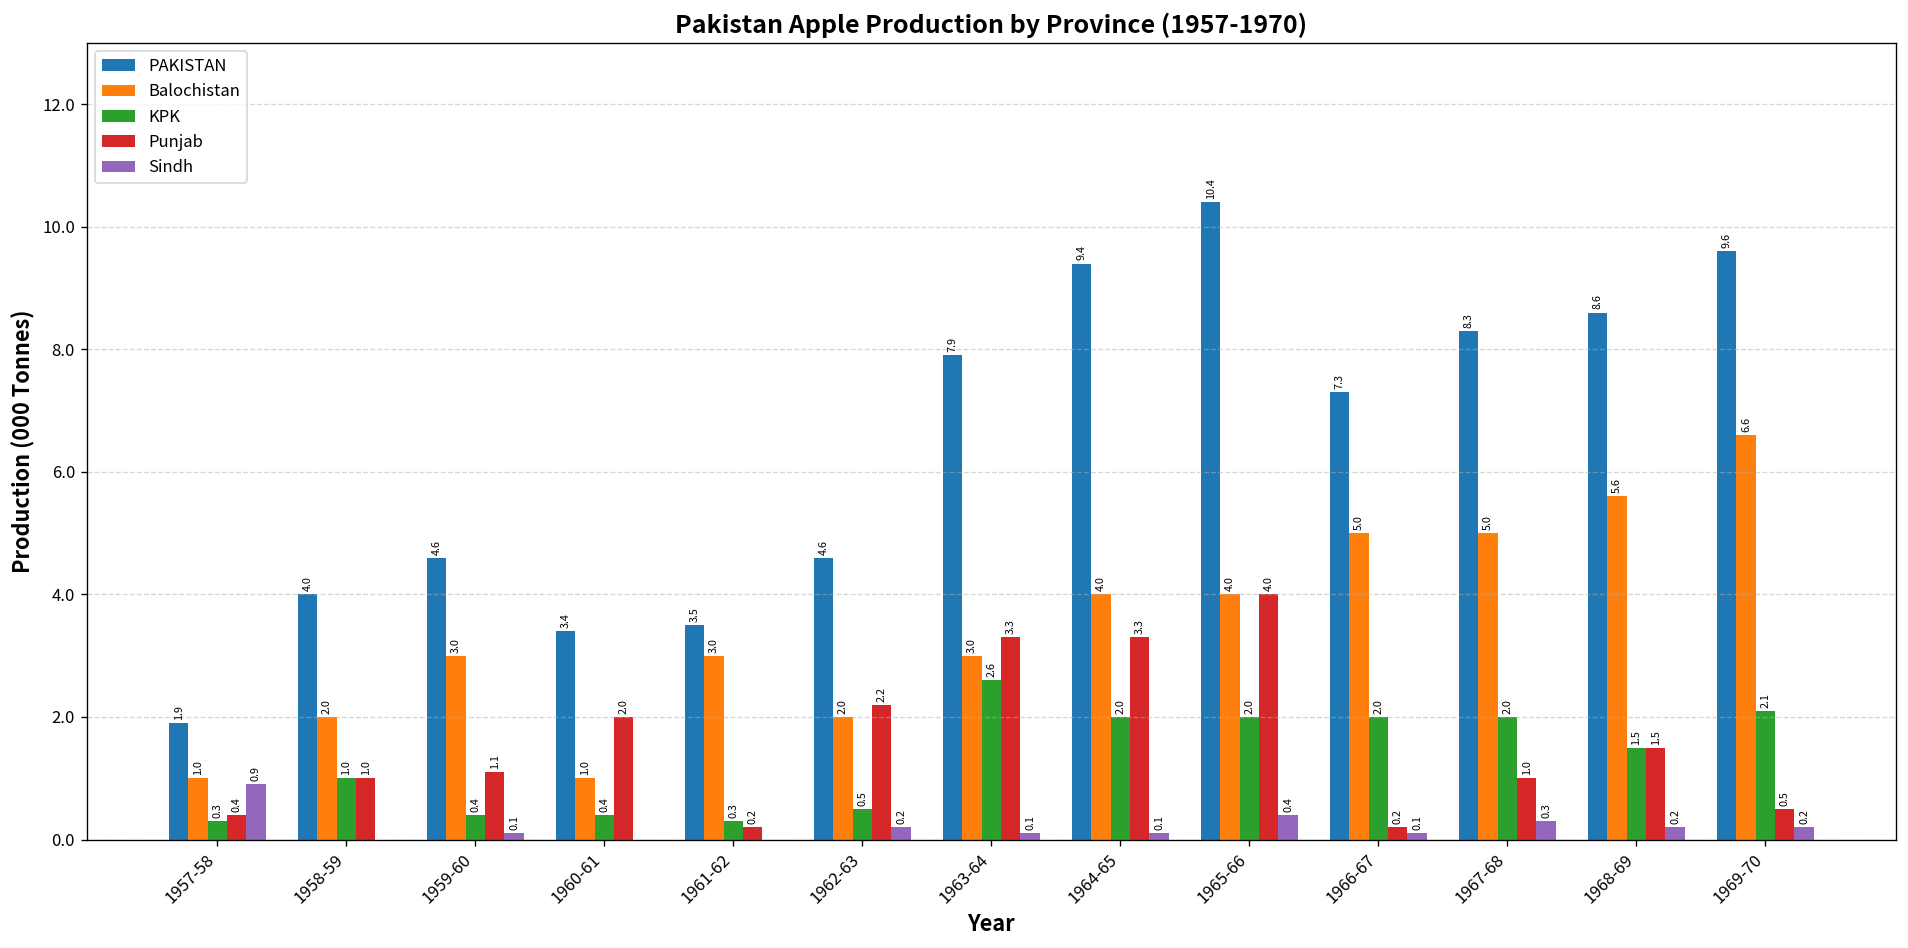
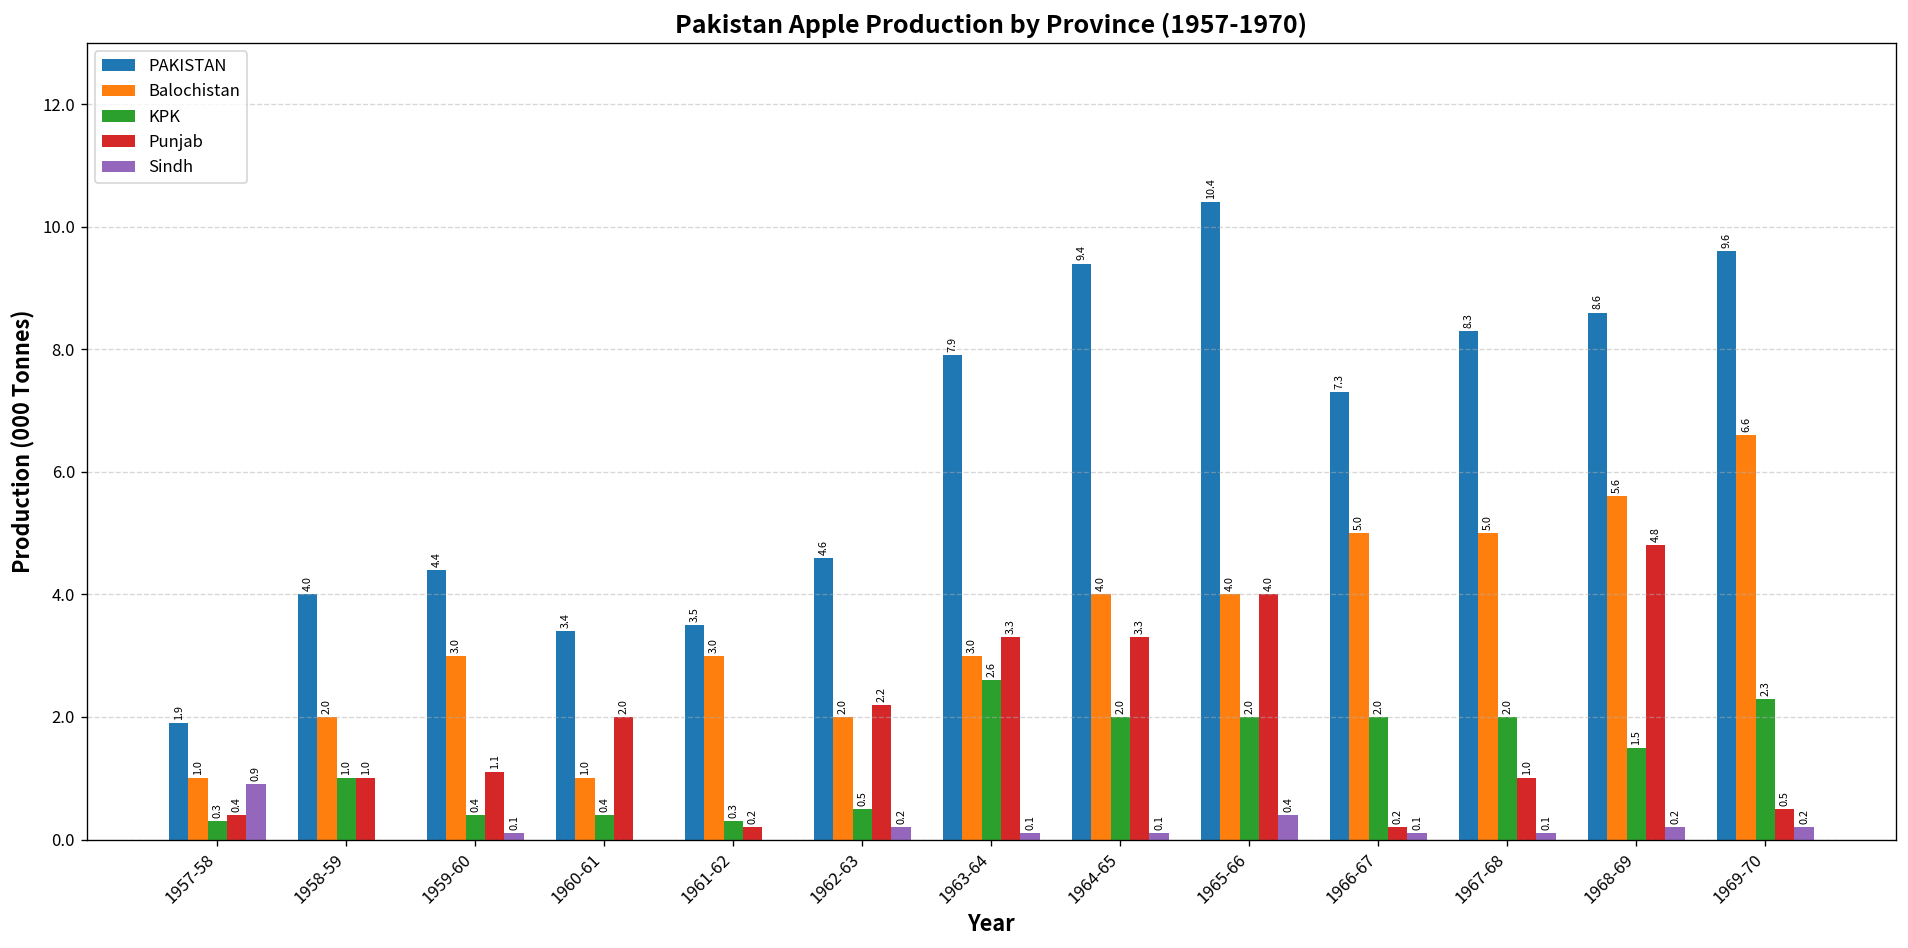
PAKISTAN, 1959-60: 4.6 -> 4.4
Sindh, 1967-68: 0.3 -> 0.1
Punjab, 1968-69: 1.5 -> 4.8
KPK, 1969-70: 2.1 -> 2.3
